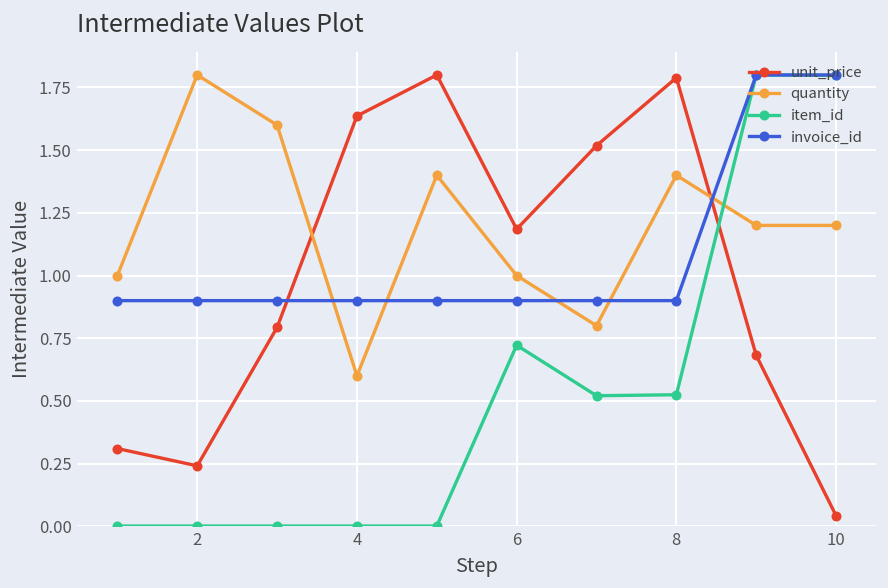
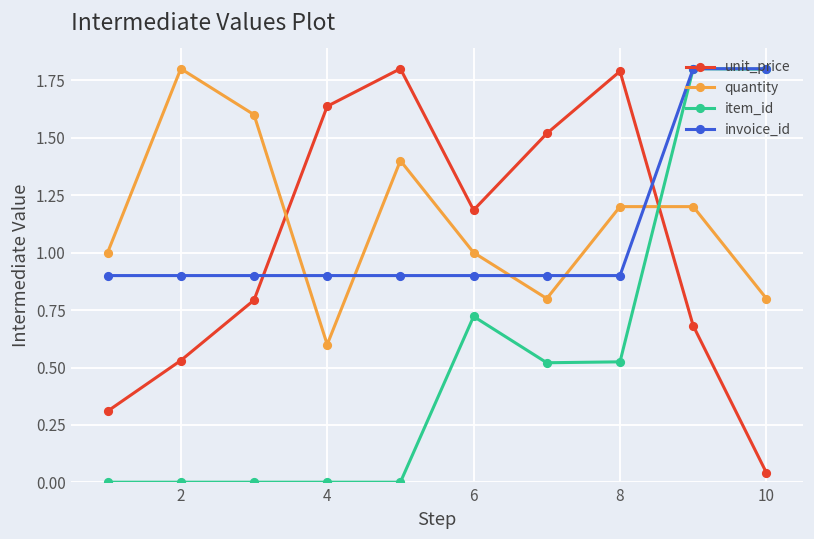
unit_price, 2: 0.24 -> 0.53
quantity, 8: 1.40 -> 1.20
quantity, 10: 1.20 -> 0.80
